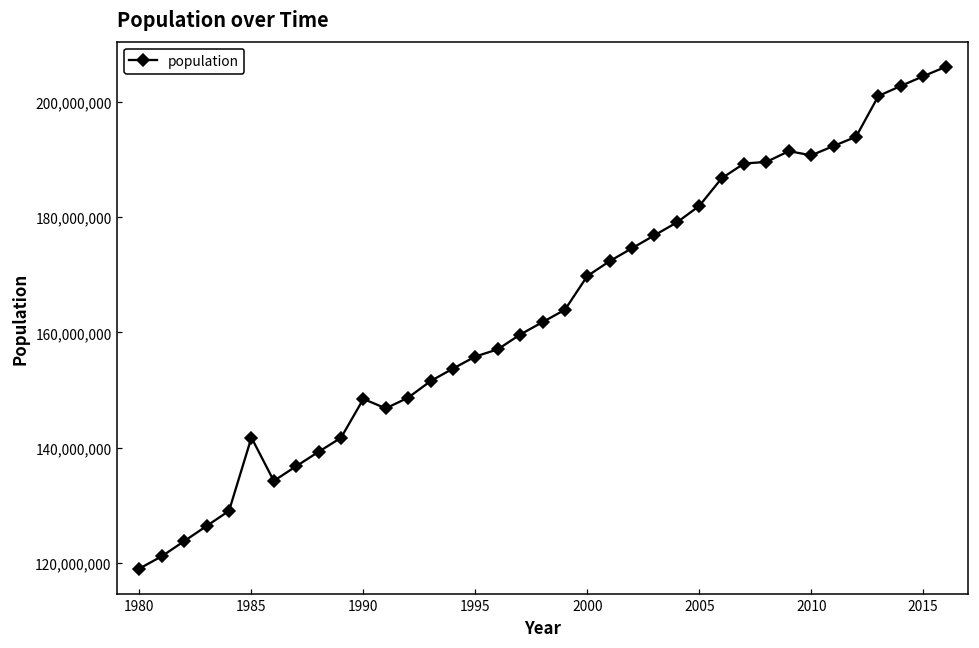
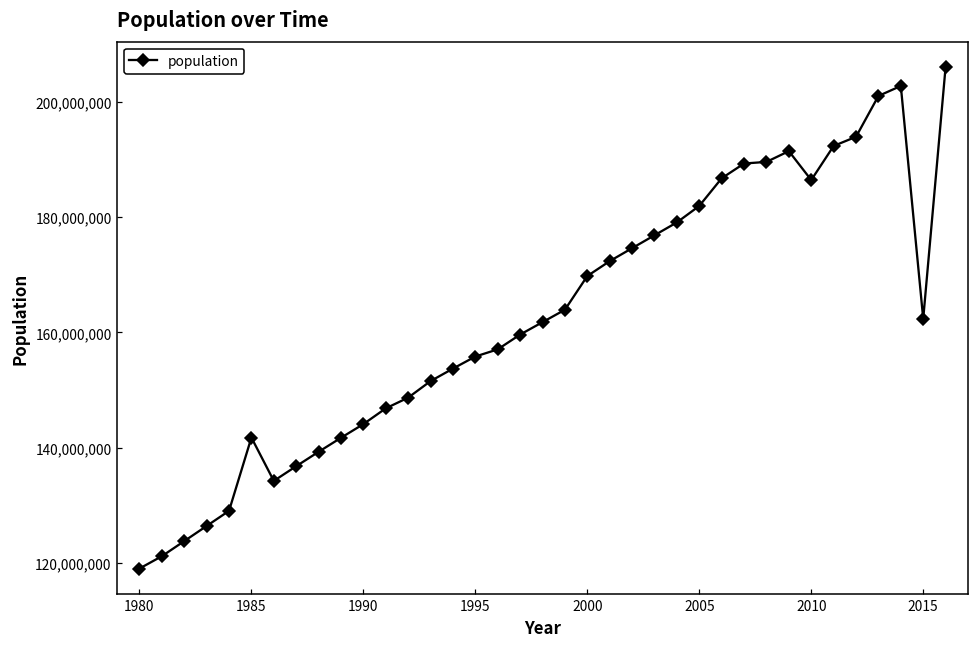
1990: 148,000,000 -> 144,000,000
2010: 191,000,000 -> 186,000,000
2015: 204,000,000 -> 162,000,000
